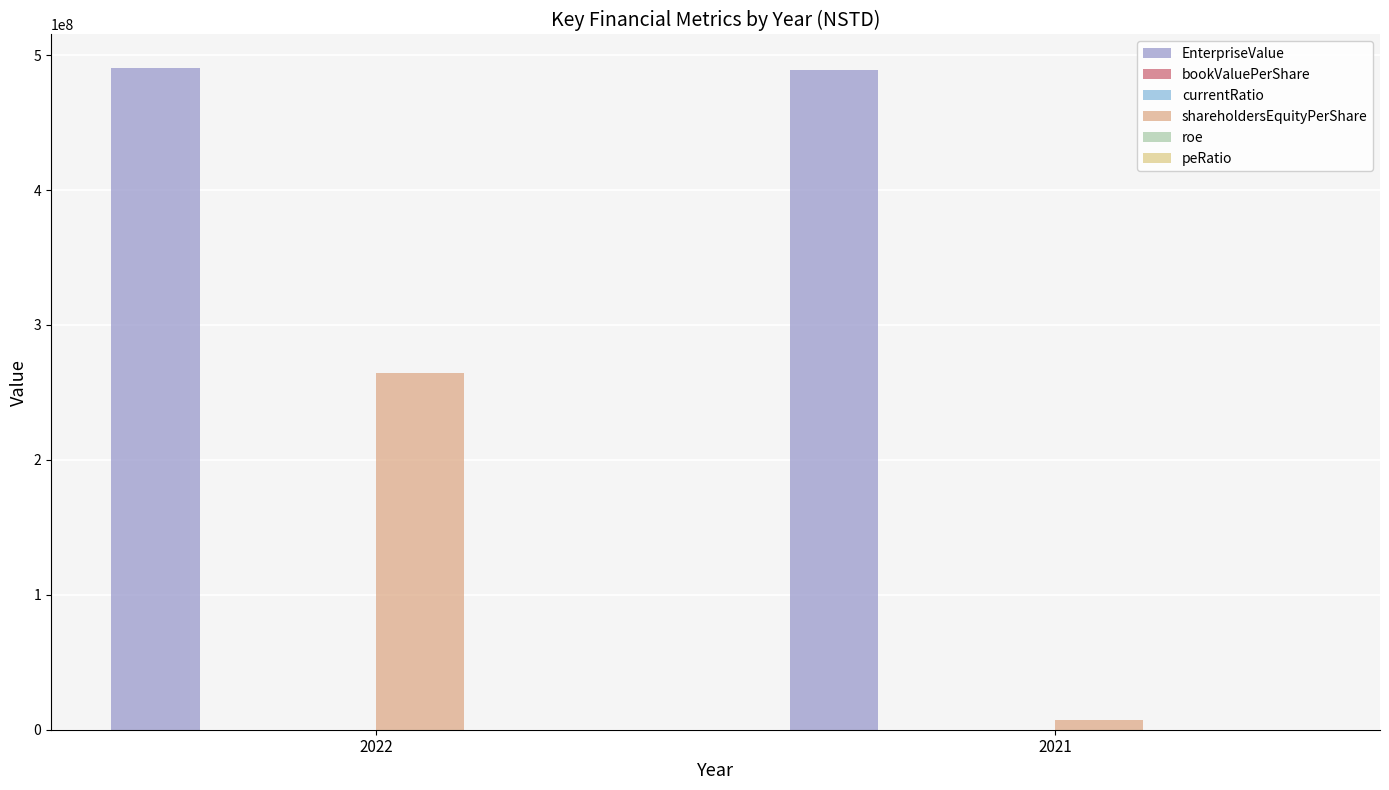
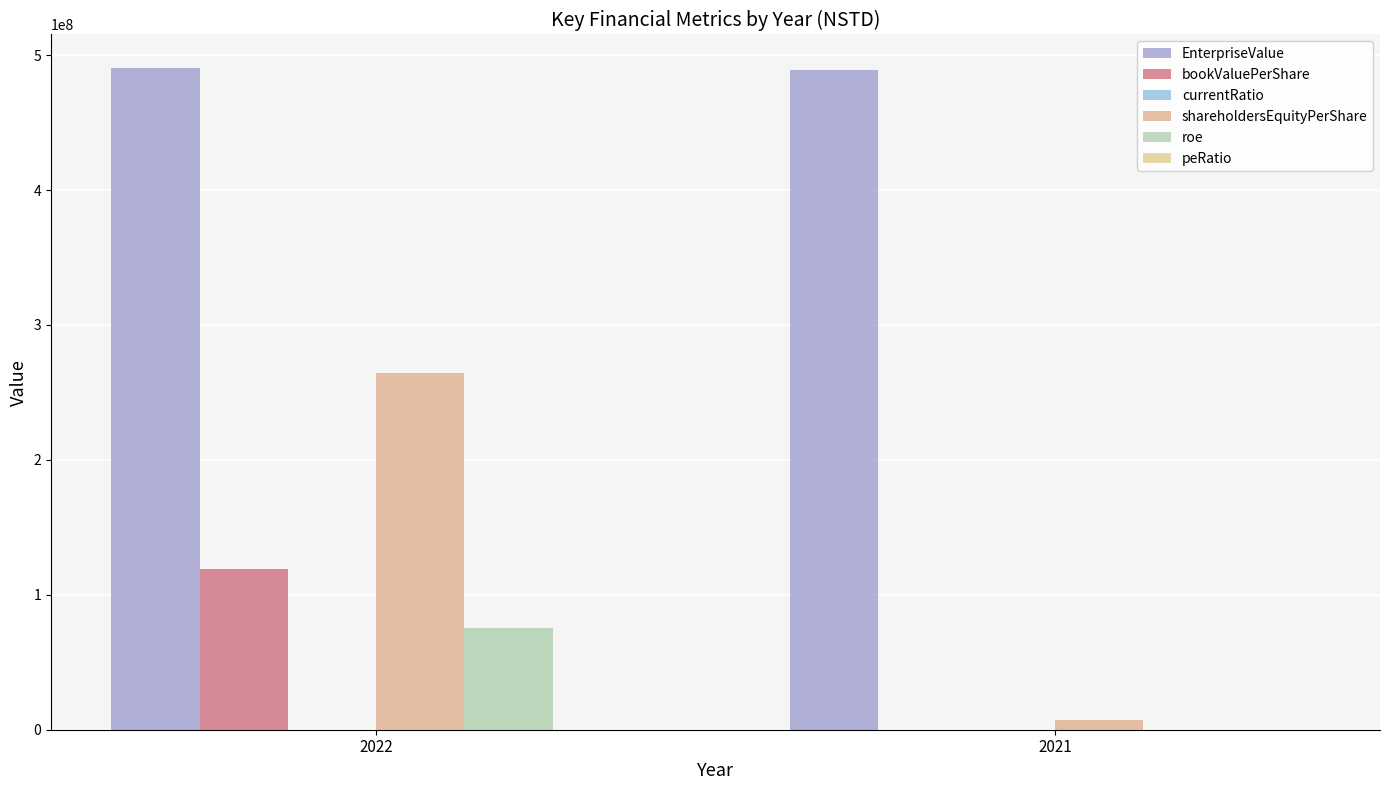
bookValuePerShare, 2022: 0 -> 119000000
roe, 2022: 0 -> 75000000
